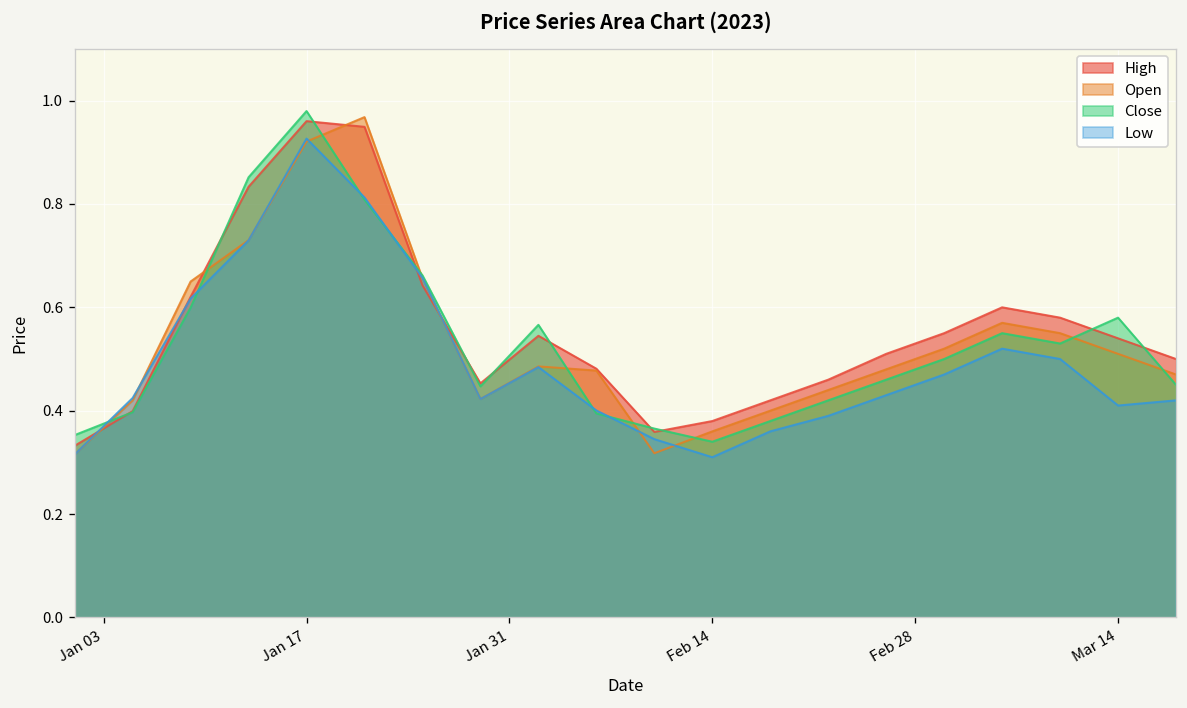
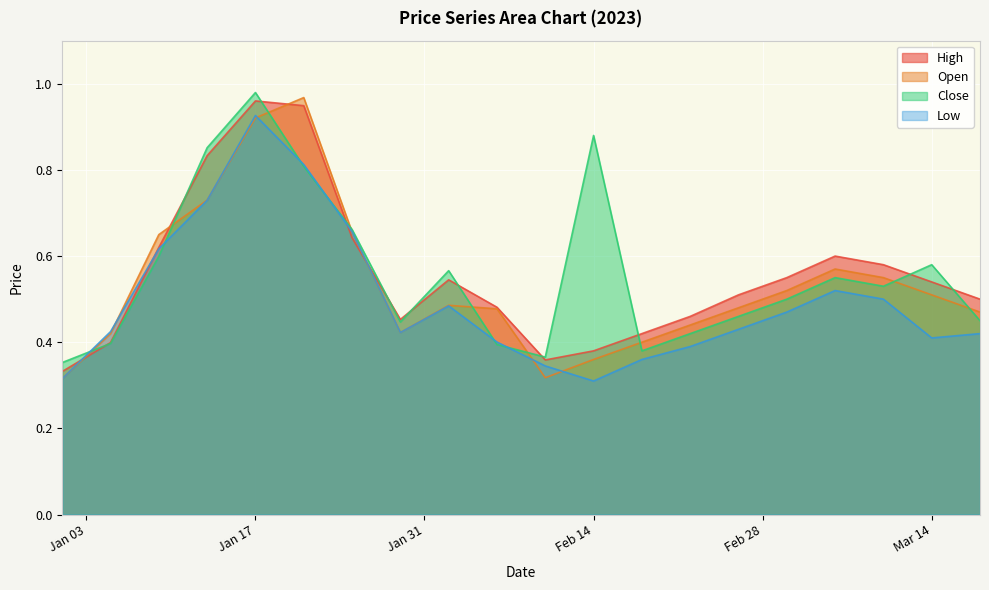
Close, Feb 14: 0.34 -> 0.88
